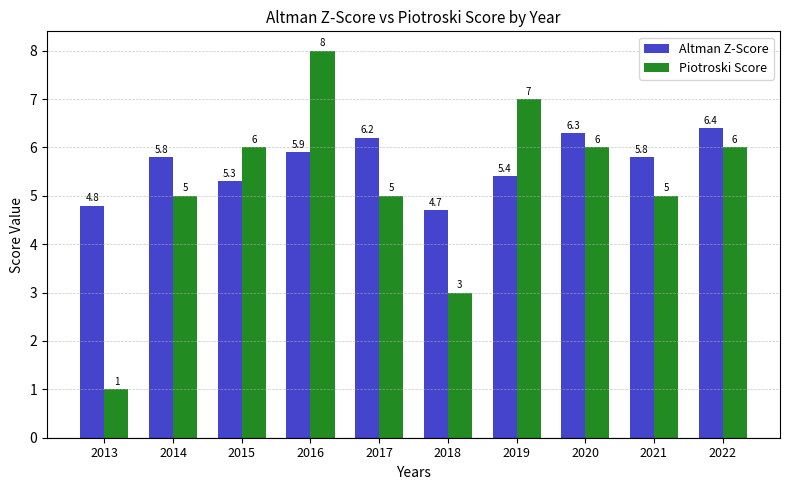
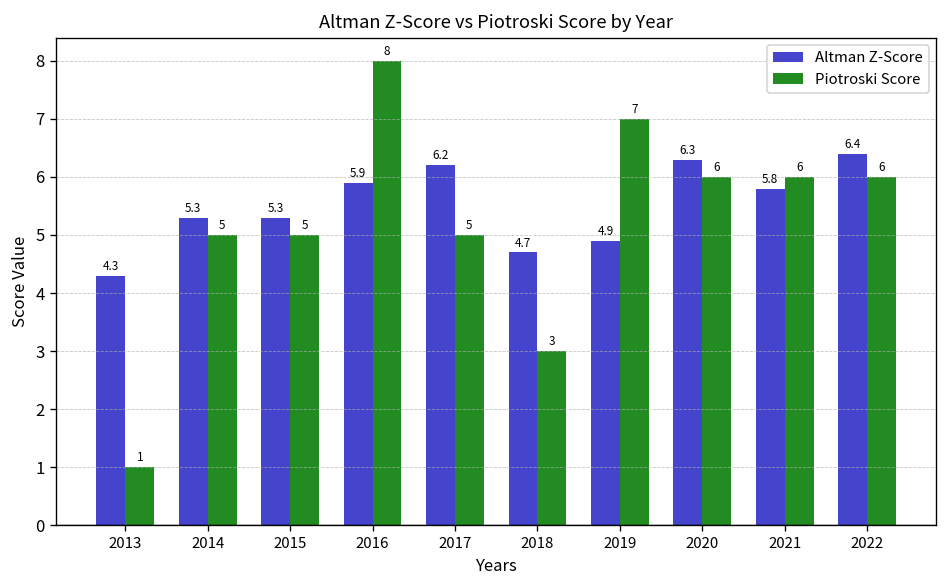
Altman Z-Score, 2013: 4.8 -> 4.3
Altman Z-Score, 2014: 5.8 -> 5.3
Piotroski Score, 2015: 6 -> 5
Altman Z-Score, 2019: 5.4 -> 4.9
Piotroski Score, 2021: 5 -> 6
